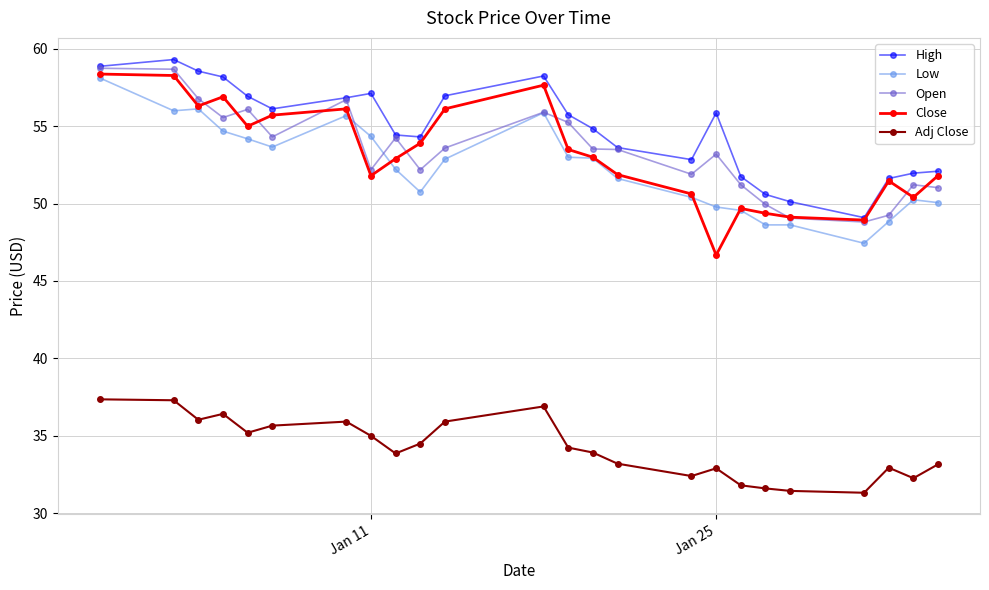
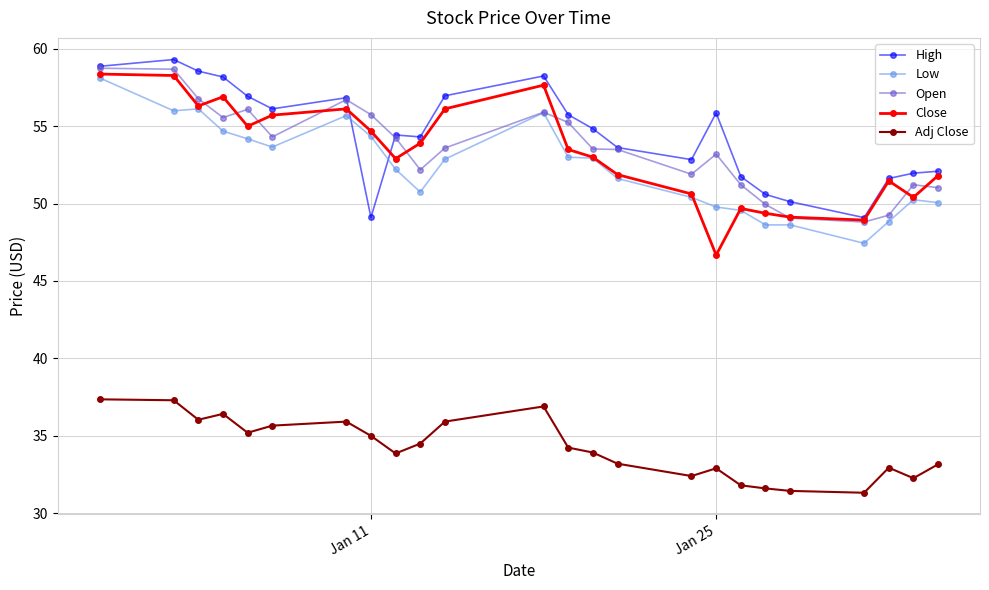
High, Jan 11: 57.1 -> 49.1
Open, Jan 11: 52.2 -> 55.8
Close, Jan 11: 51.8 -> 54.7
